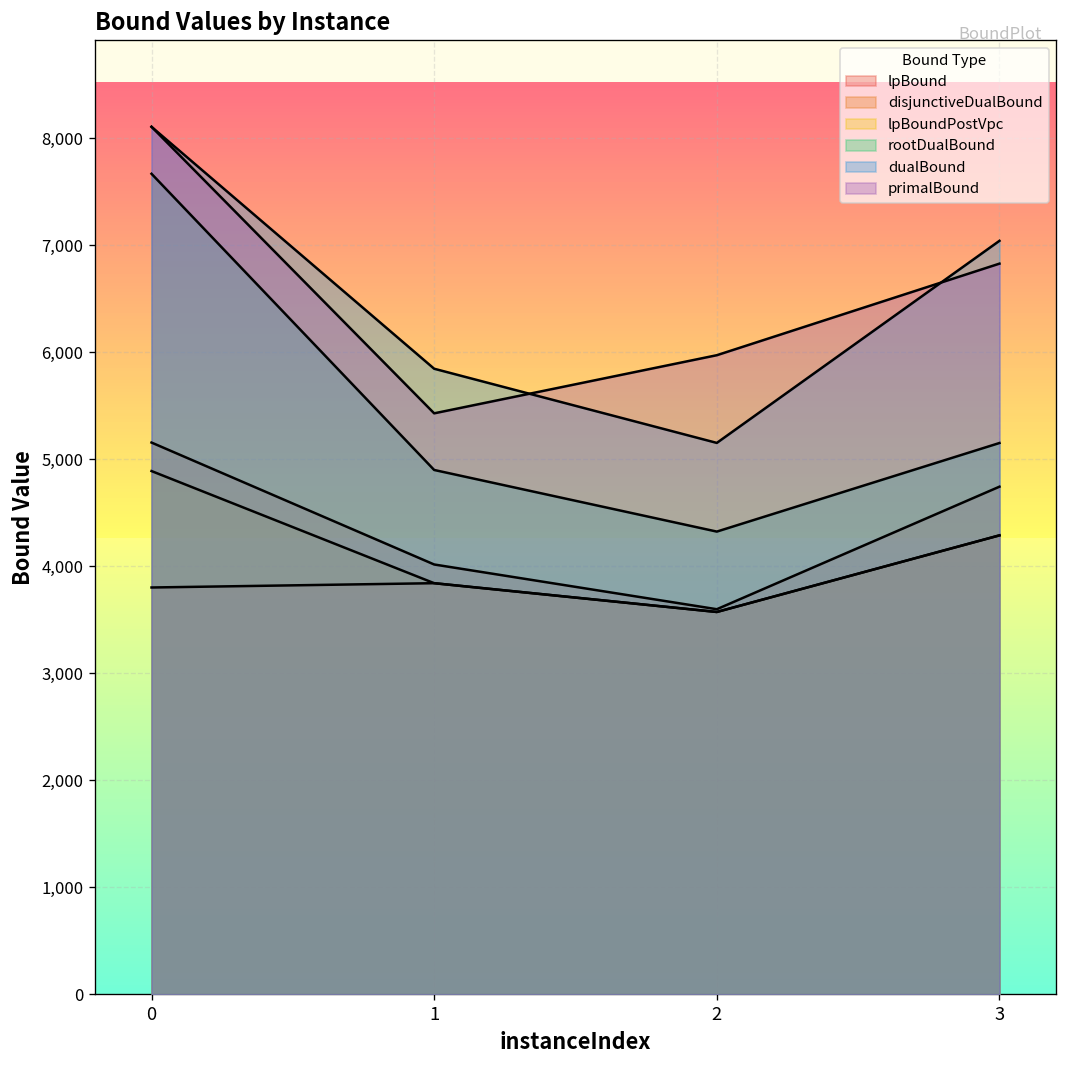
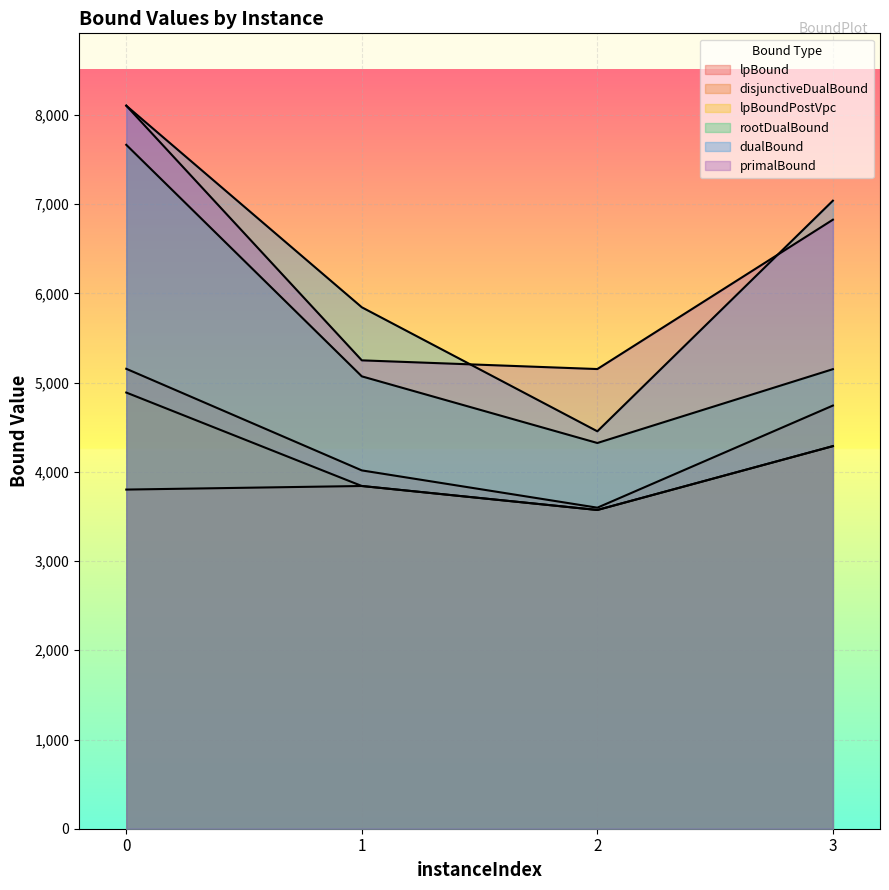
rootDualBound, 1: 4,900 -> 5,100
primalBound, 1: 5,400 -> 5,300
dualBound, 2: 5,200 -> 4,500
primalBound, 2: 6,000 -> 5,200
